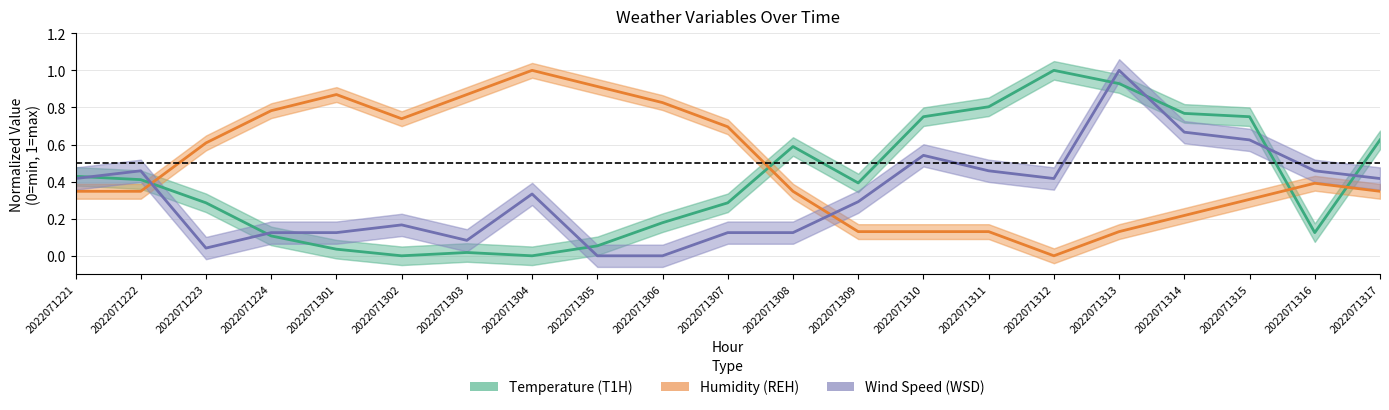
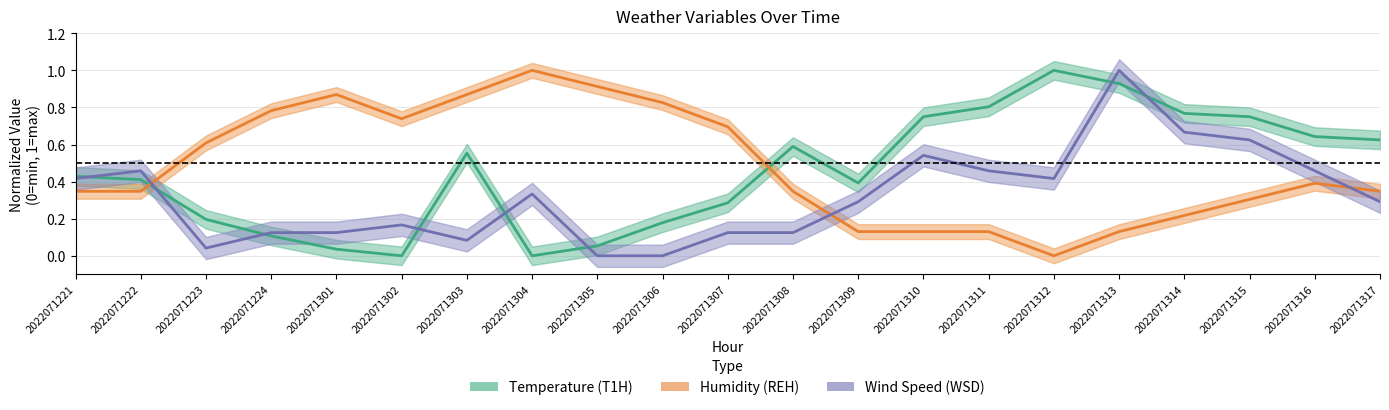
Temperature (T1H), 2022071223: 0.29 -> 0.20
Temperature (T1H), 2022071303: 0.02 -> 0.55
Temperature (T1H), 2022071316: 0.12 -> 0.64
Wind Speed (WSD), 2022071317: 0.42 -> 0.29
